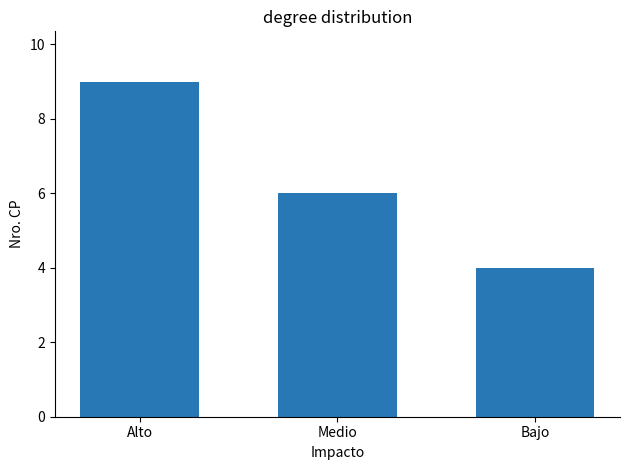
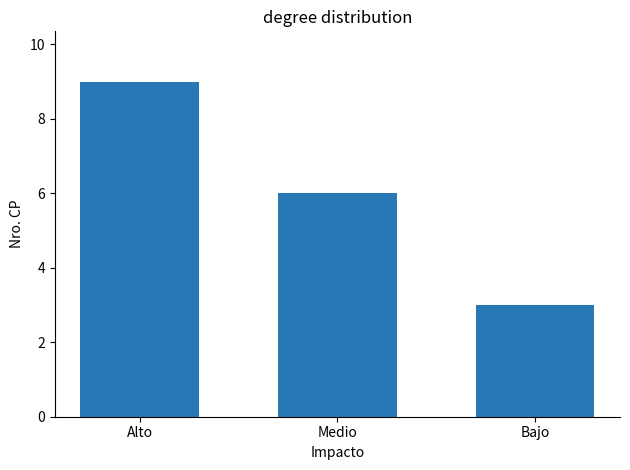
Bajo: 4 -> 3
